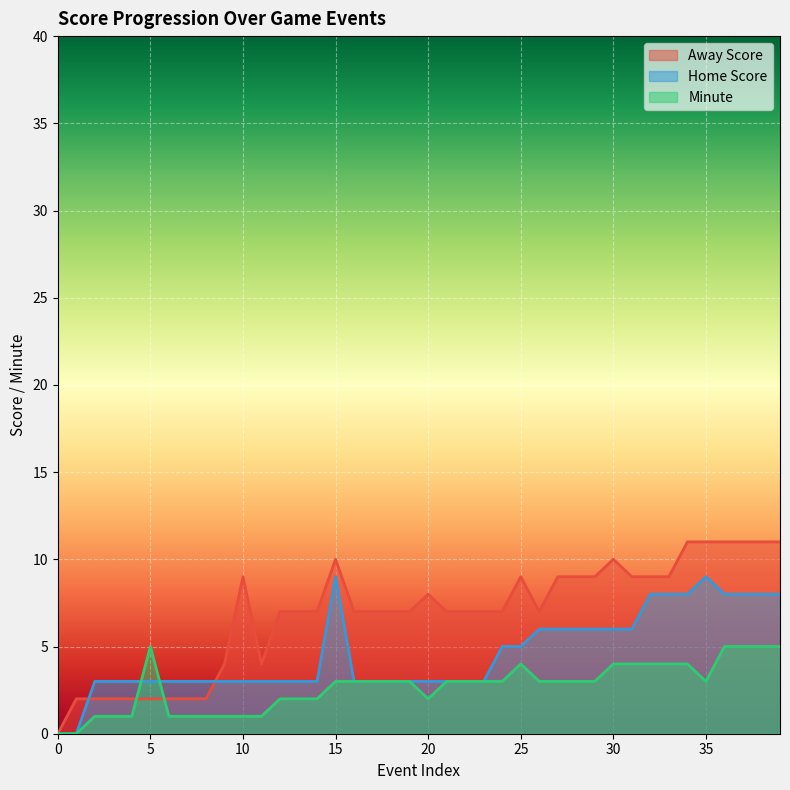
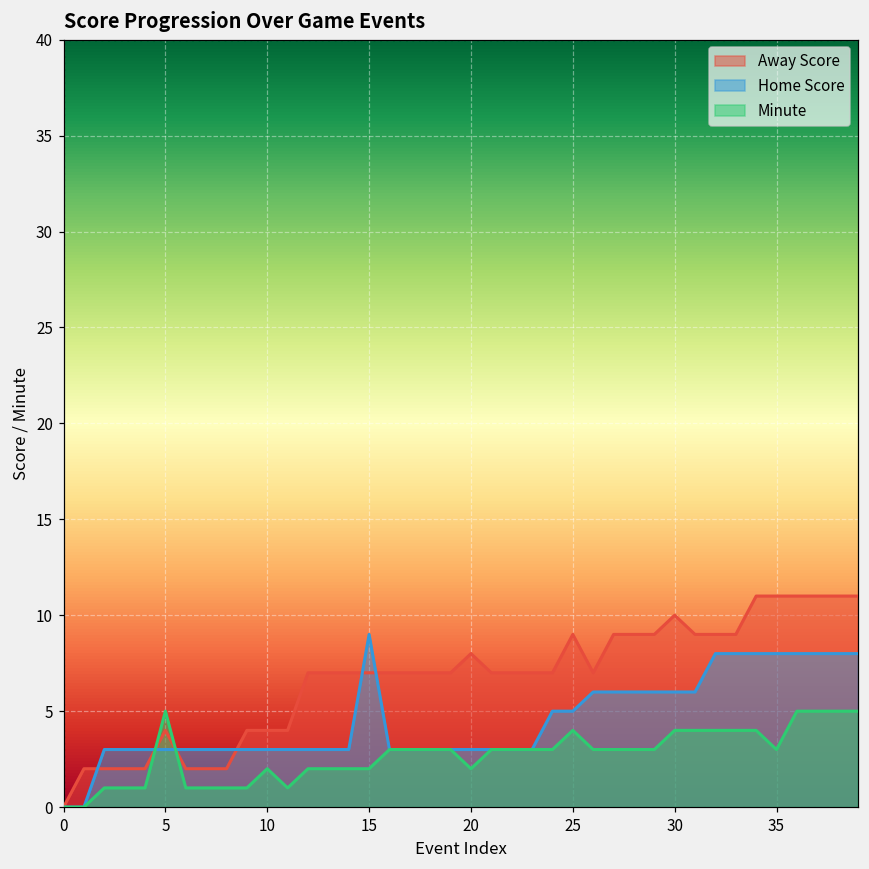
Away Score, 5: 2 -> 4
Away Score, 10: 9 -> 4
Minute, 10: 1 -> 2
Away Score, 15: 10 -> 7
Minute, 15: 3 -> 2
Home Score, 35: 9 -> 8
